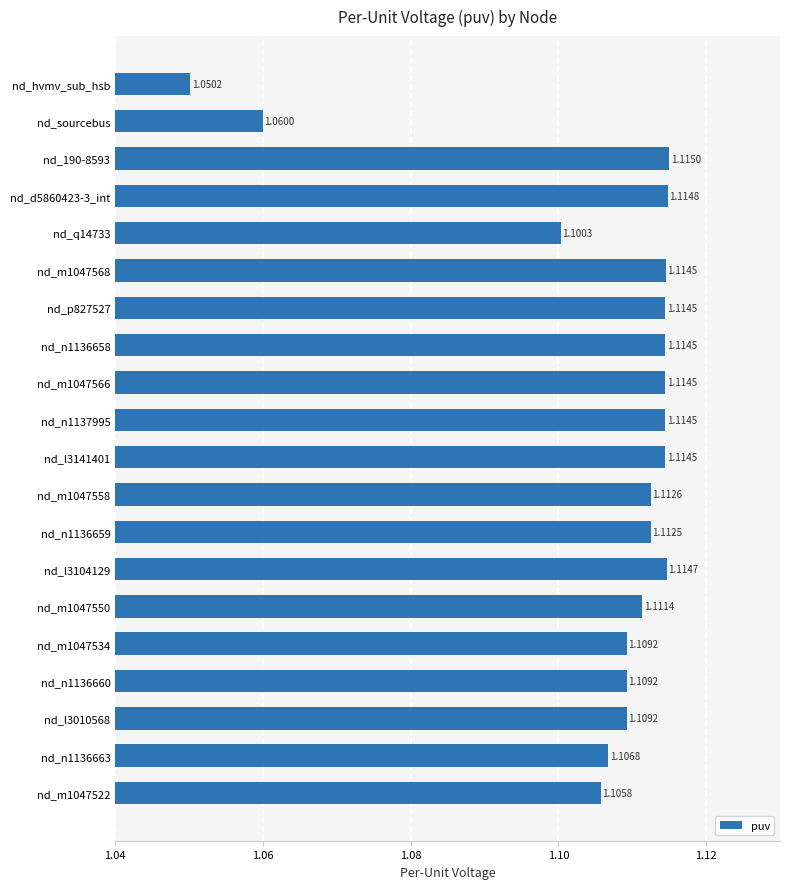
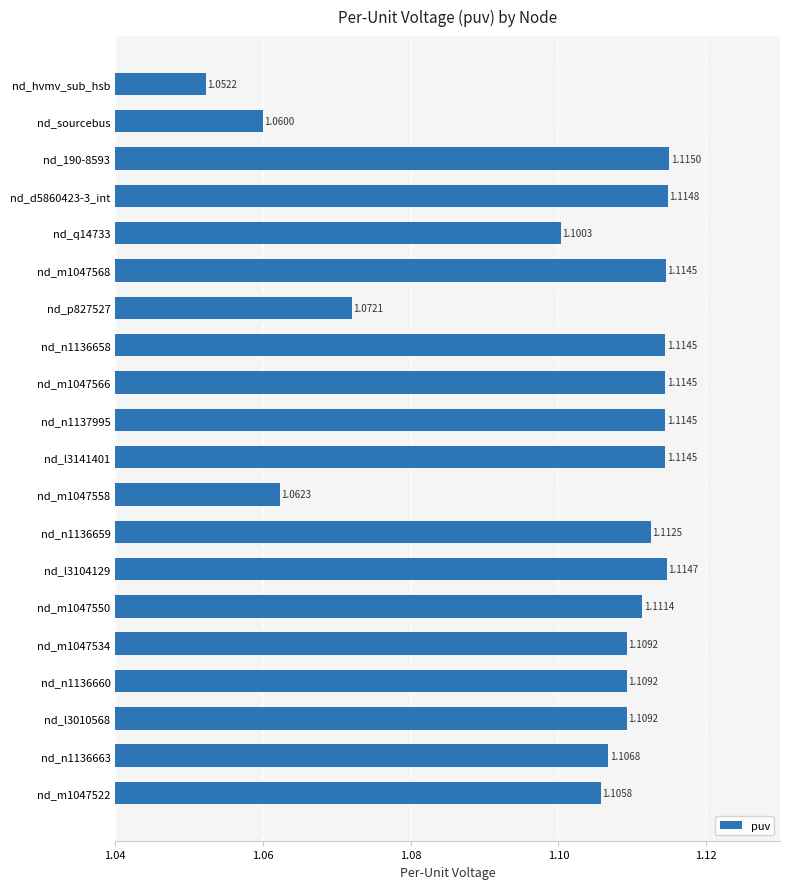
nd_hvmv_sub_hsb: 1.0502 -> 1.0522
nd_p827527: 1.1145 -> 1.0721
nd_m1047558: 1.1126 -> 1.0623
